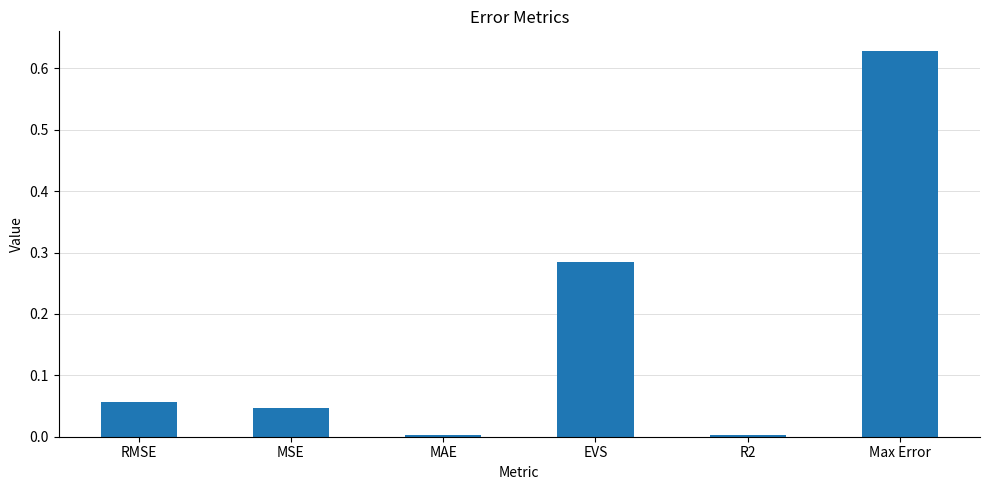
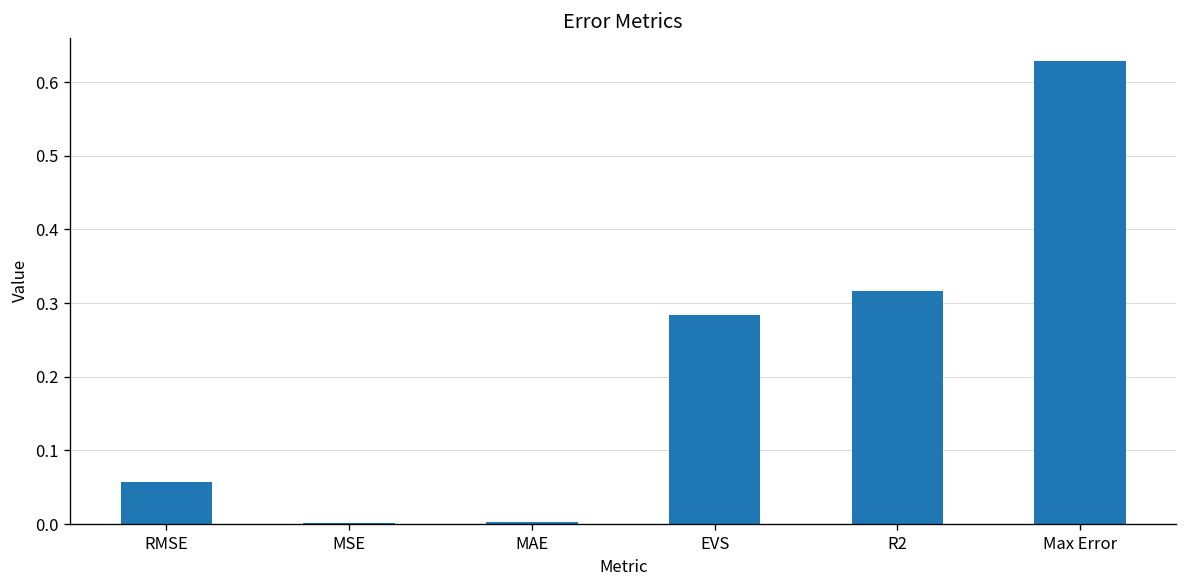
MSE: 0.05 -> 0.00
R2: 0.00 -> 0.32
